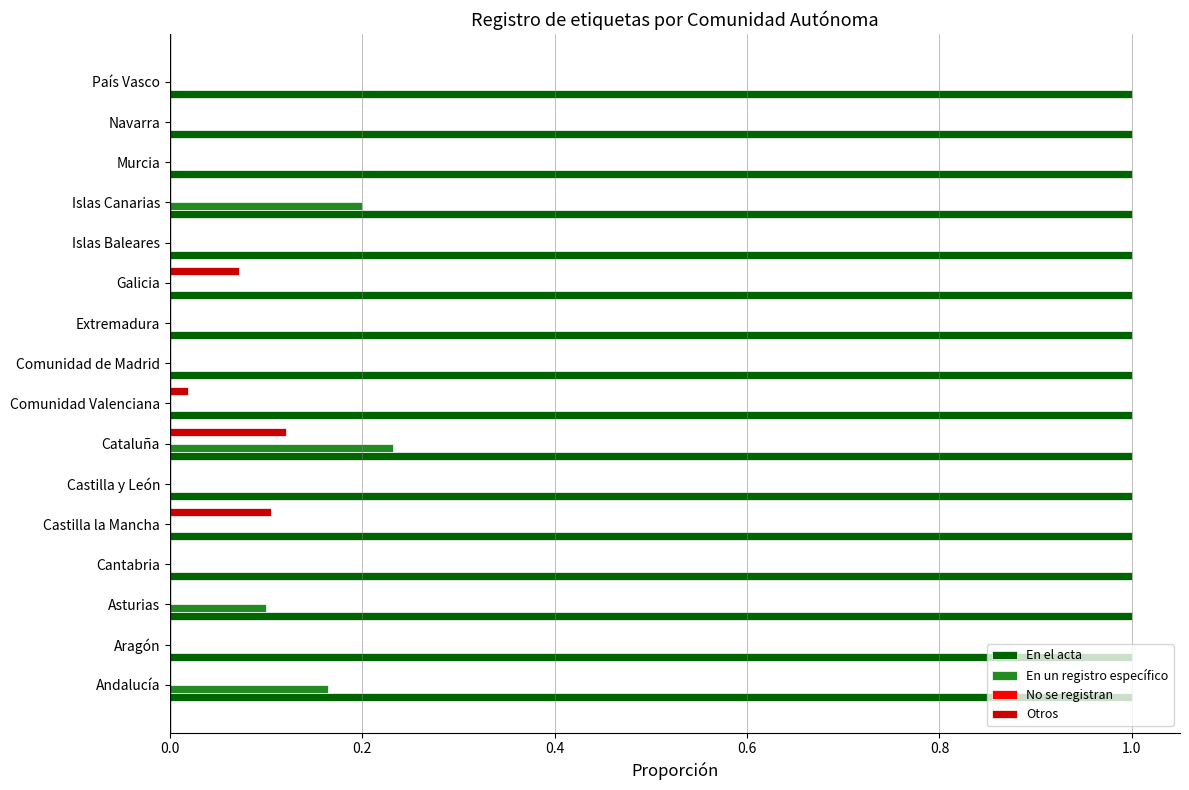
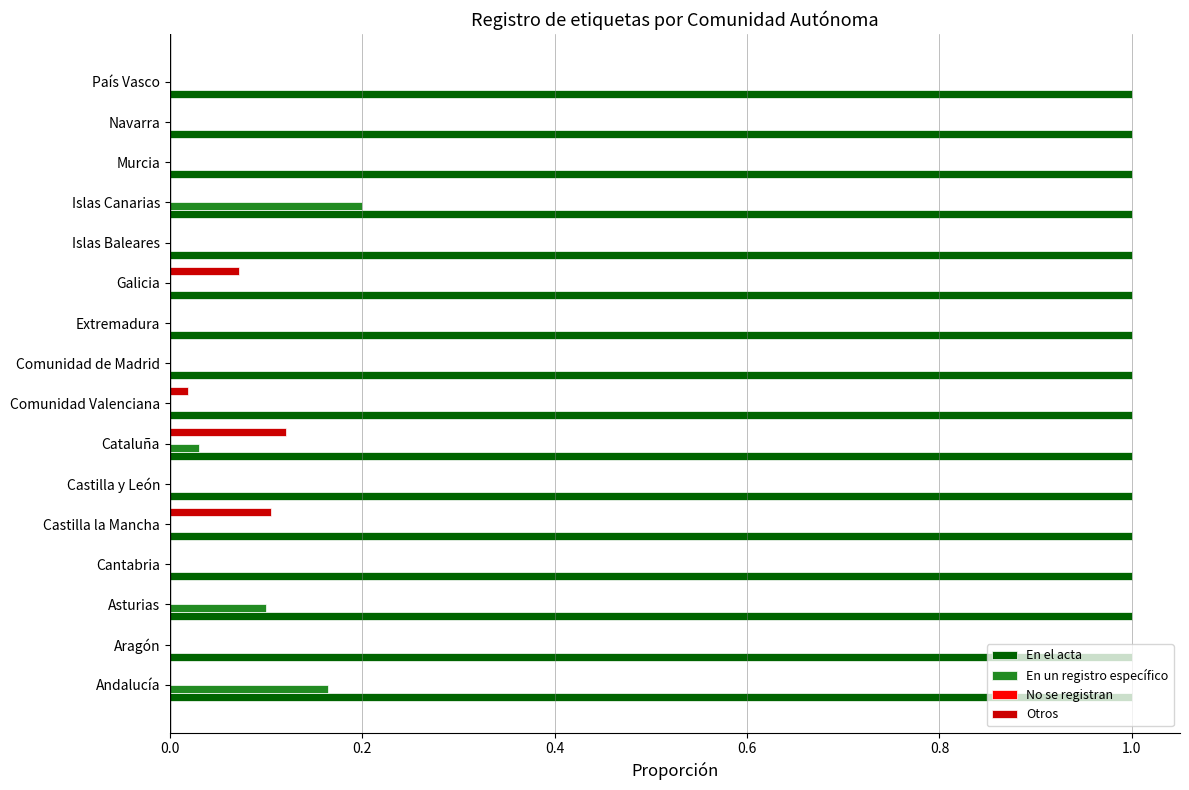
En un registro específico, Cataluña: 0.23 -> 0.03
